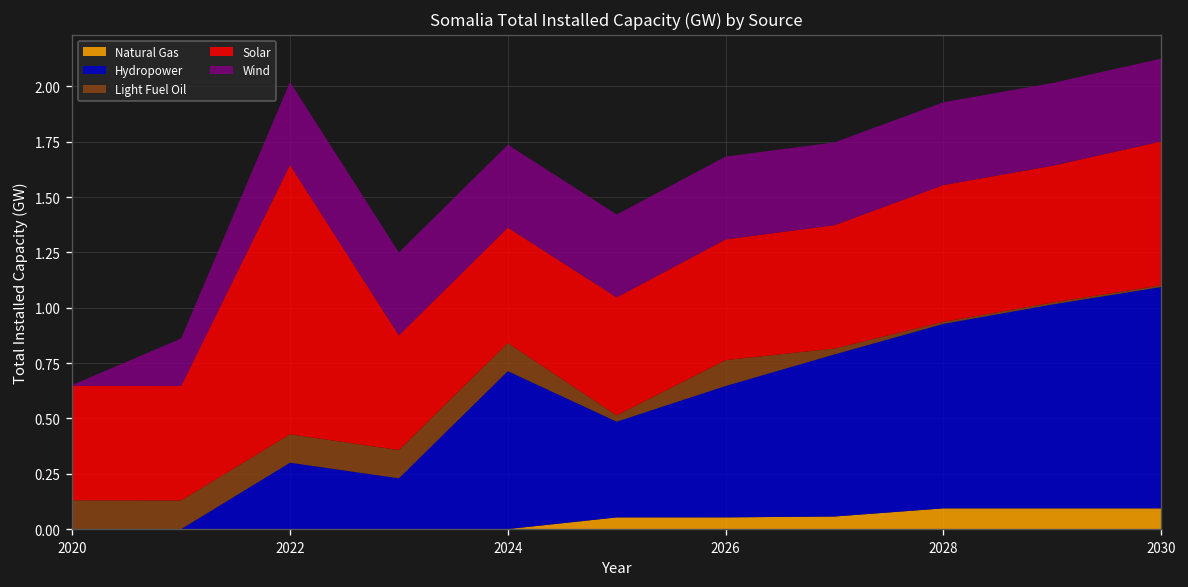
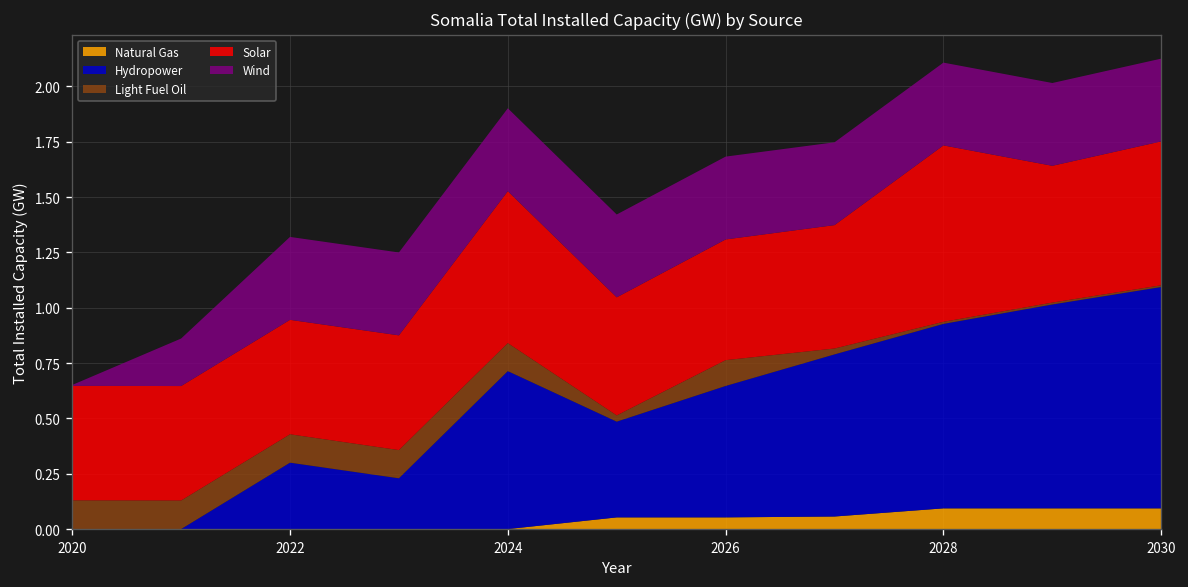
Solar, 2022: 1.22 -> 0.52
Solar, 2024: 0.52 -> 0.69
Solar, 2028: 0.62 -> 0.80
